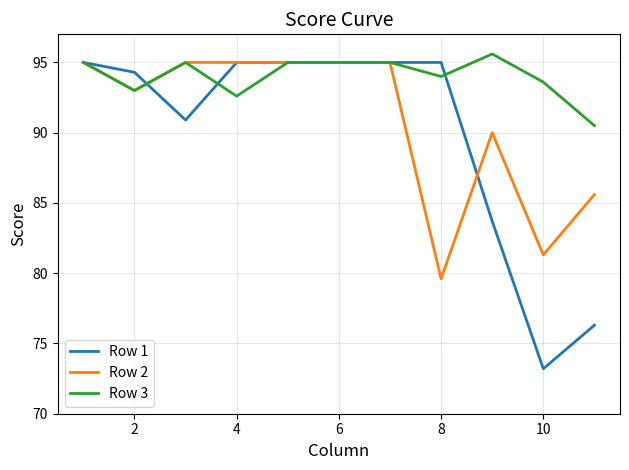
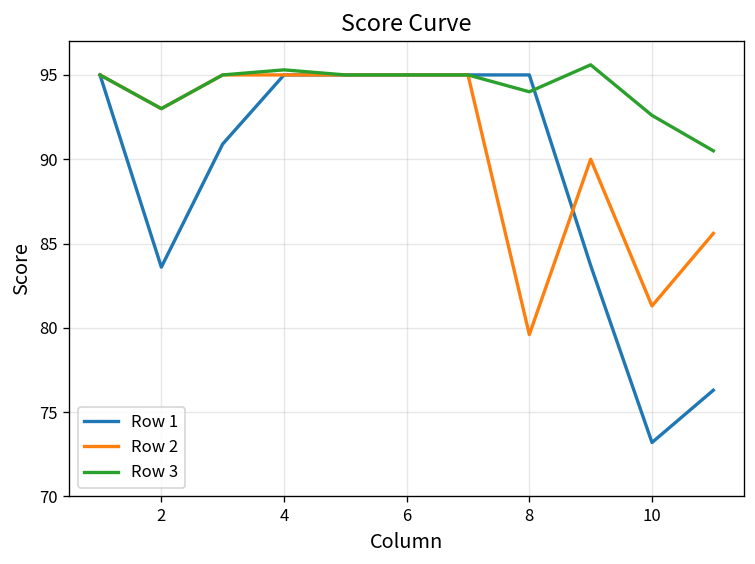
Row 1, 2: 94.3 -> 83.6
Row 3, 4: 92.6 -> 95.3
Row 3, 10: 93.6 -> 92.6
